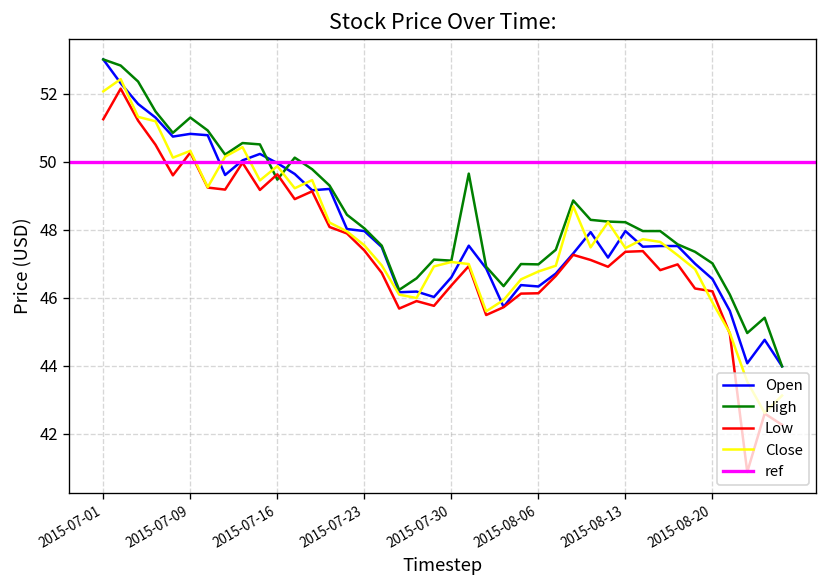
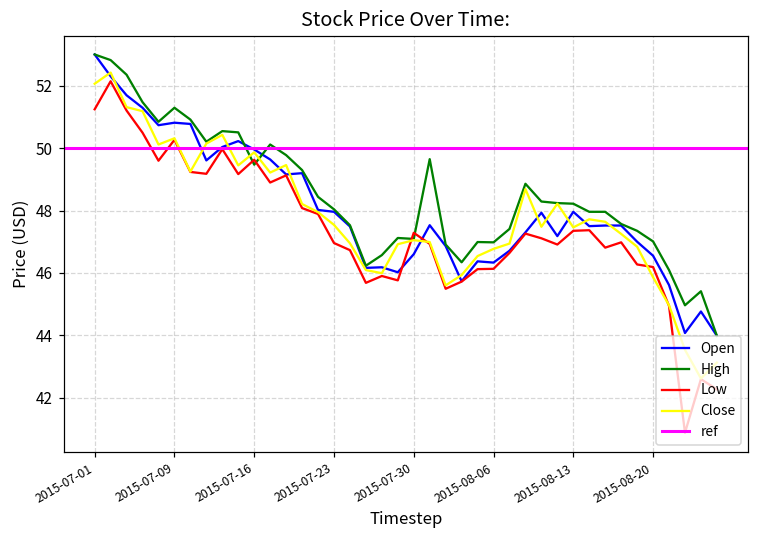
Low, 2015-07-23: 47.4 -> 47.0
Low, 2015-07-30: 46.4 -> 47.3
